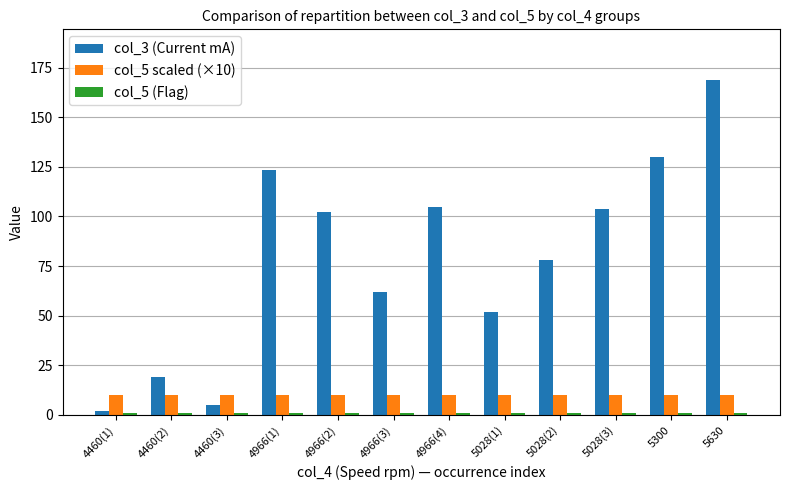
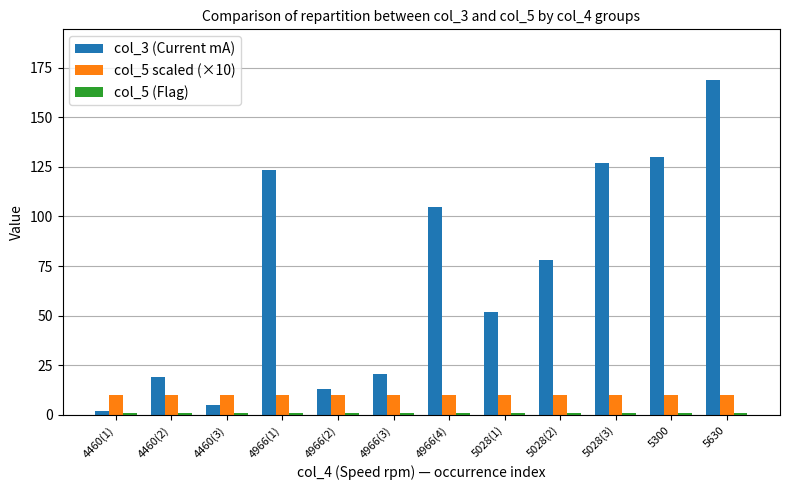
col_3 (Current mA), 4966(2): 102 -> 13
col_3 (Current mA), 4966(3): 62 -> 21
col_3 (Current mA), 5028(3): 104 -> 127
